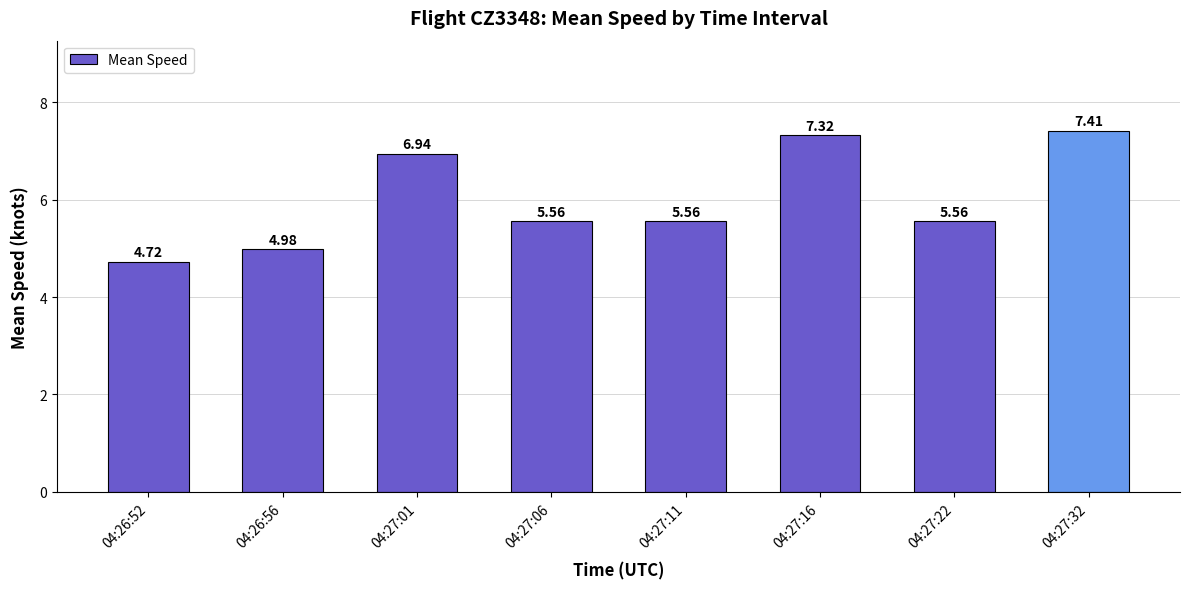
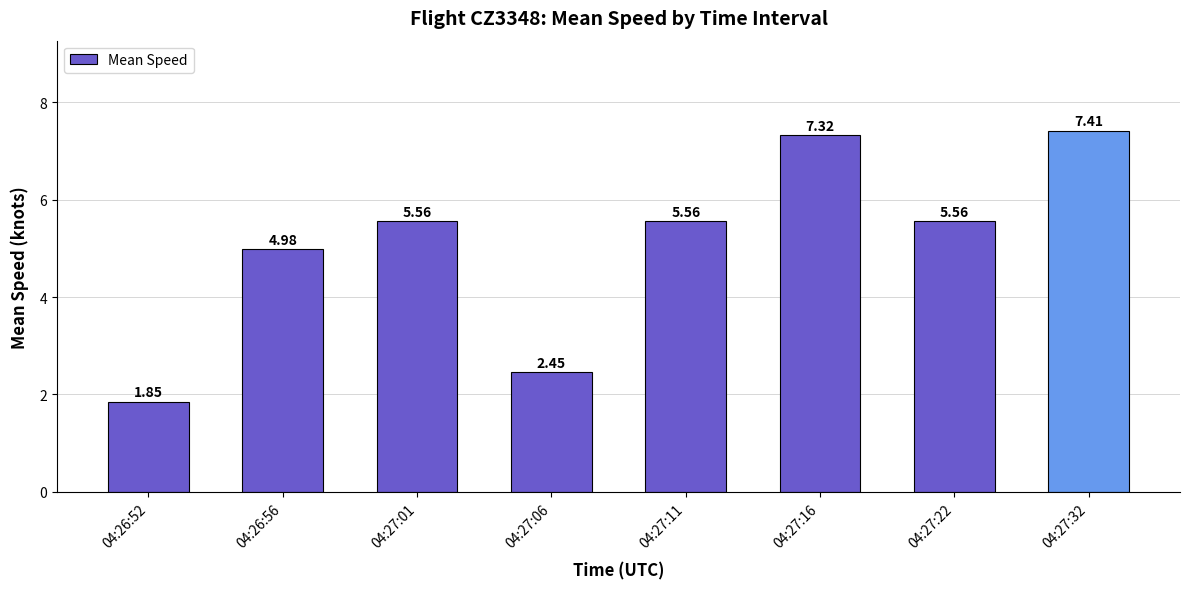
04:26:52: 4.72 -> 1.85
04:27:01: 6.94 -> 5.56
04:27:06: 5.56 -> 2.45
